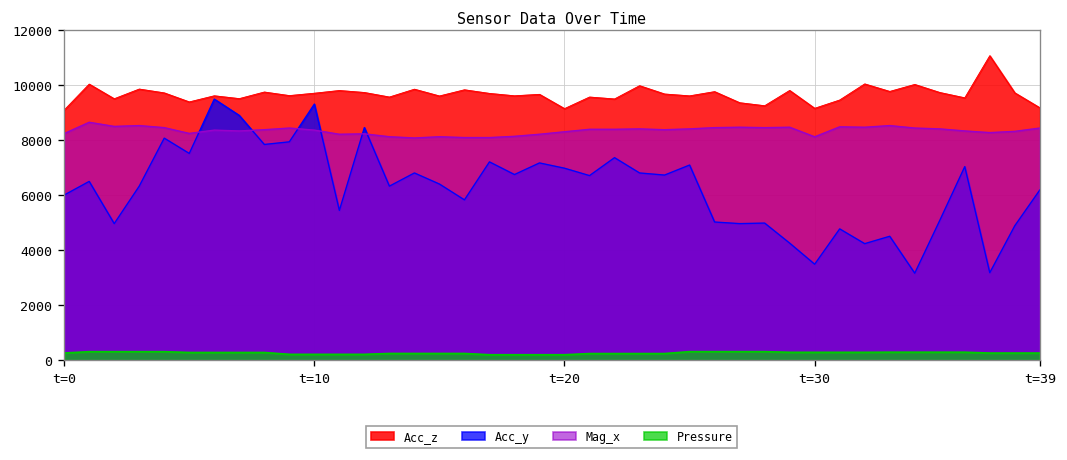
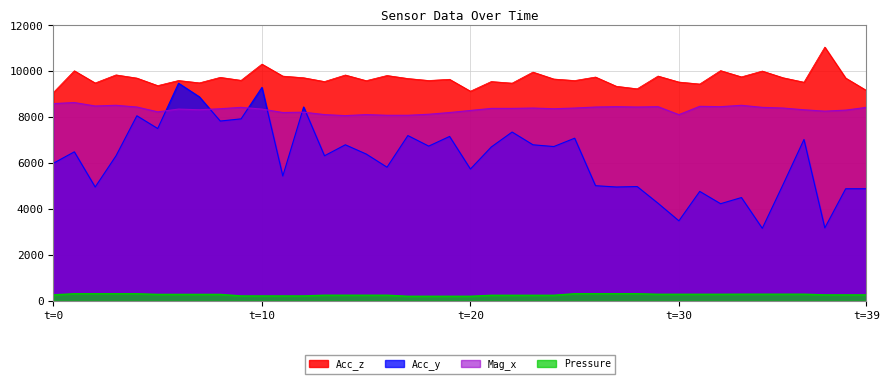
Mag_x, t=0: 8200 -> 8600
Acc_z, t=10: 9700 -> 10300
Acc_y, t=20: 7000 -> 5700
Acc_z, t=30: 9100 -> 9500
Acc_y, t=39: 6200 -> 4900
